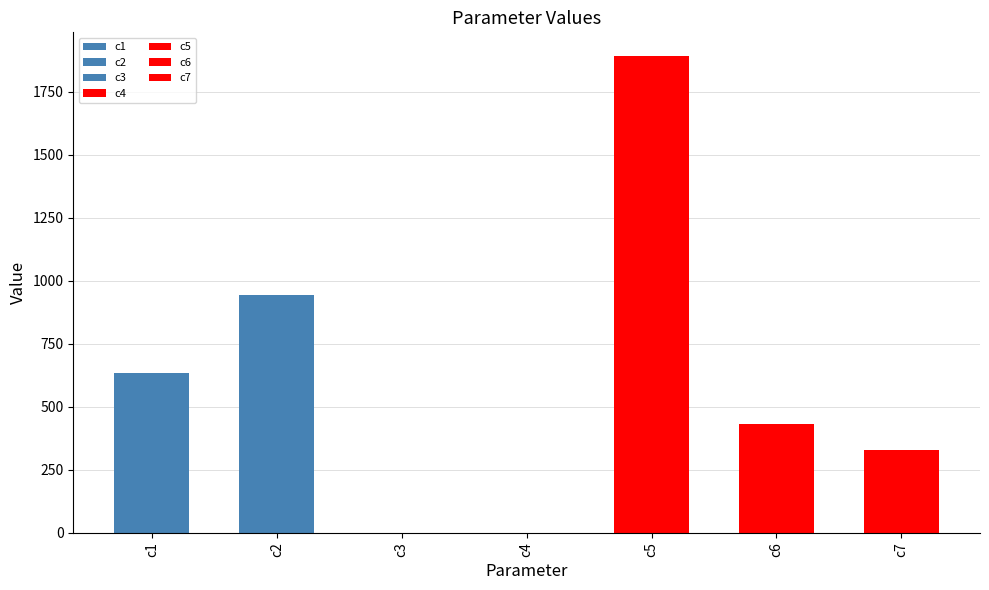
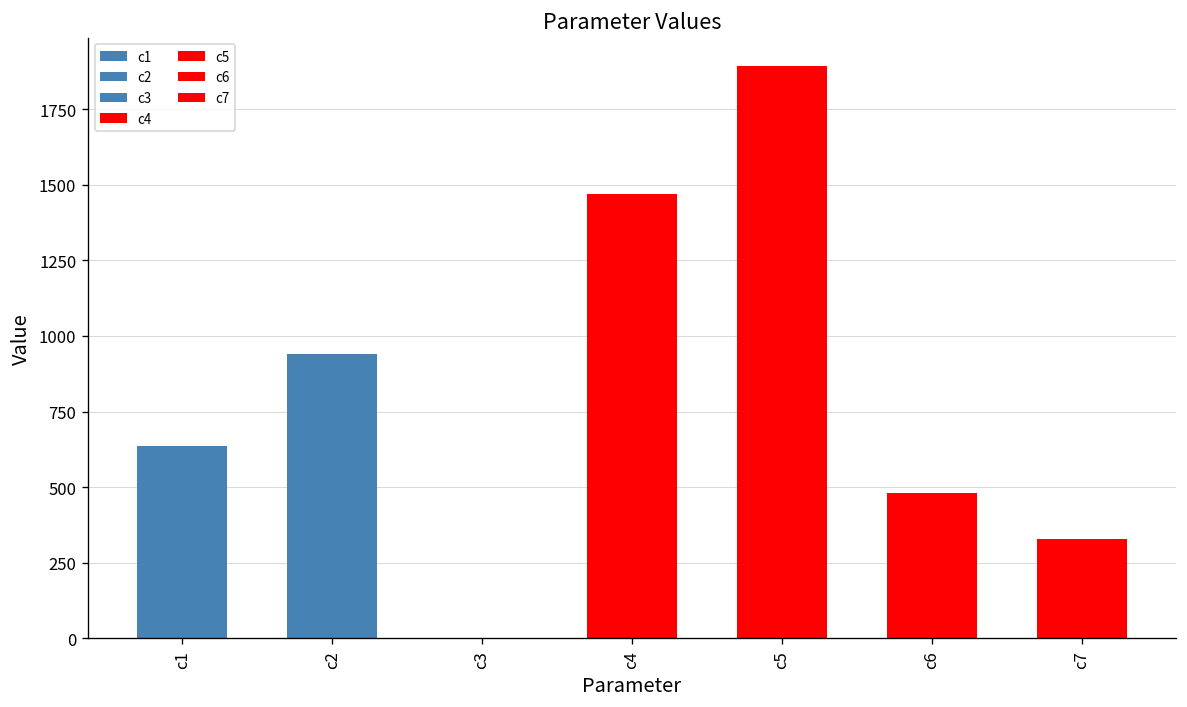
c4: 0 -> 1470
c6: 430 -> 480
